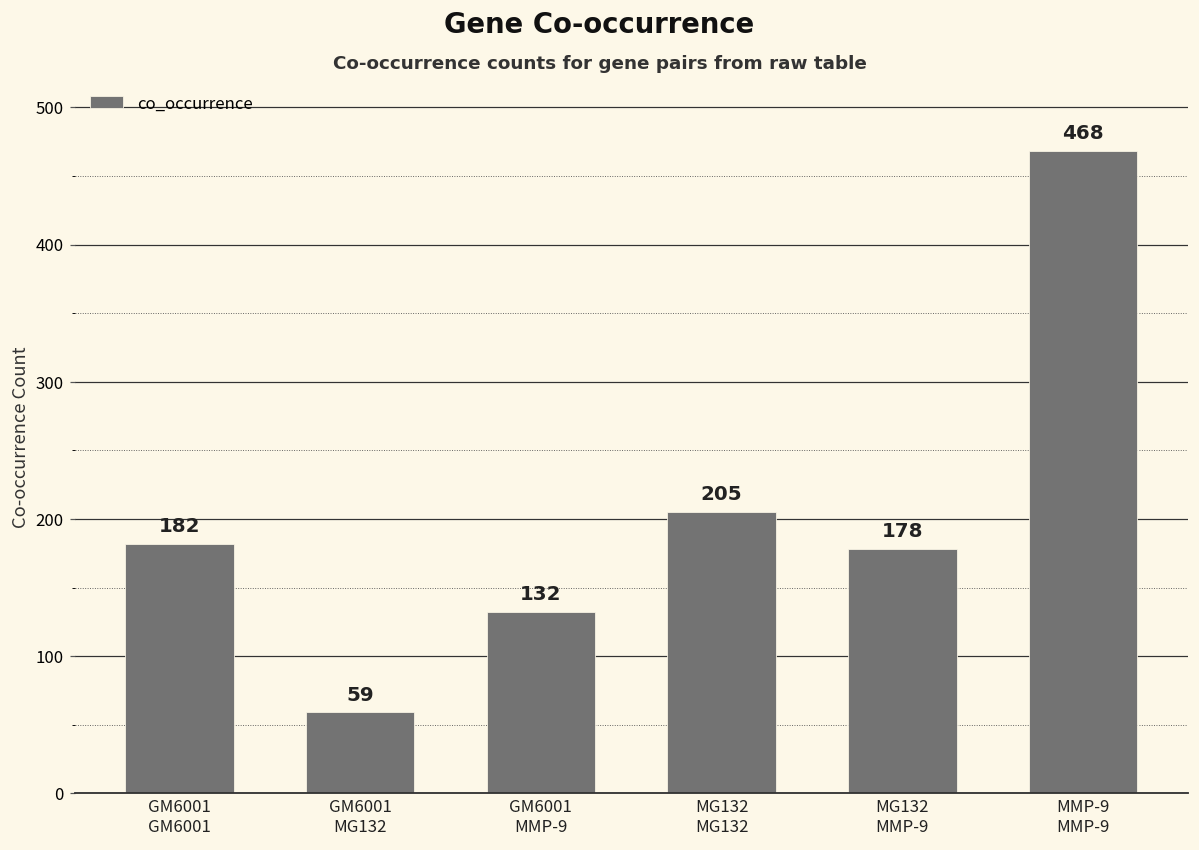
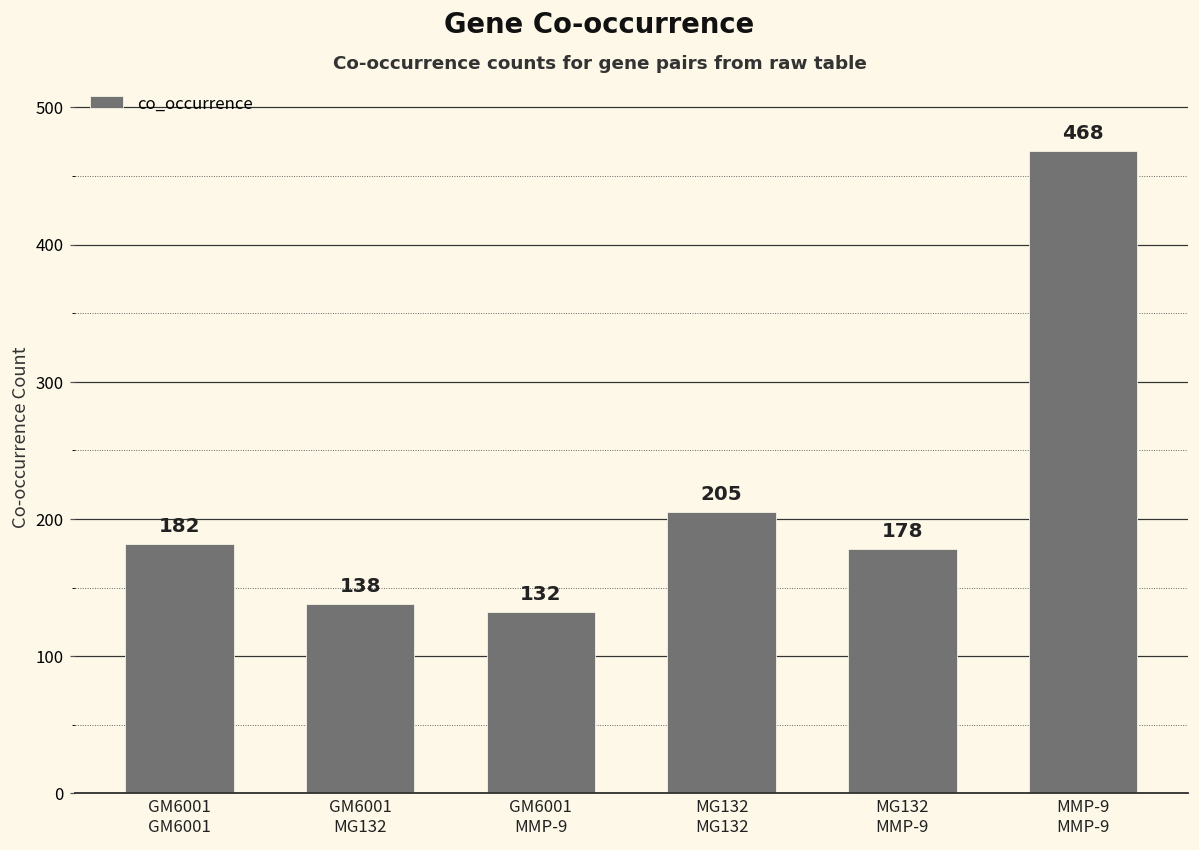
GM6001 MG132: 59 -> 138
